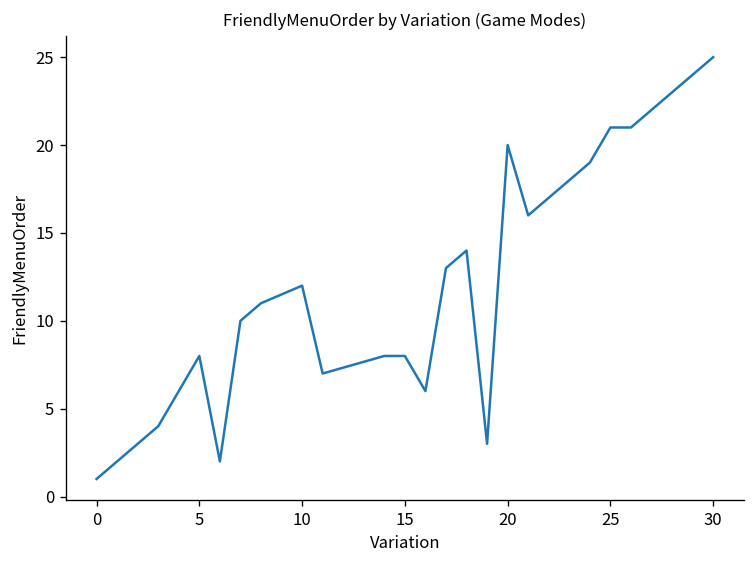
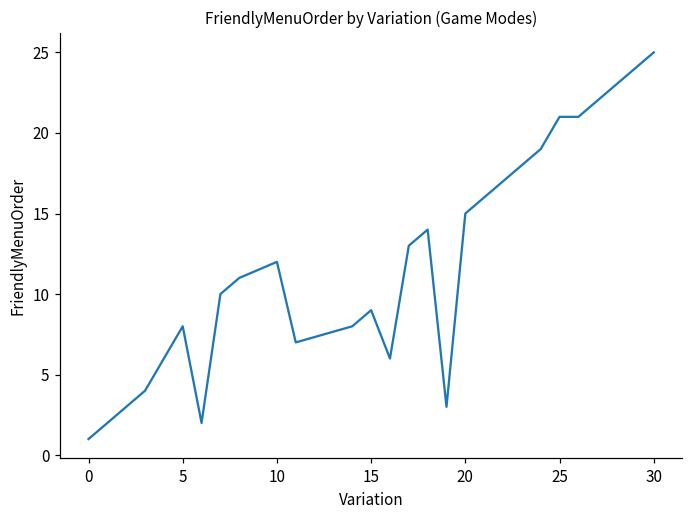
15: 8 -> 9
20: 20 -> 15
